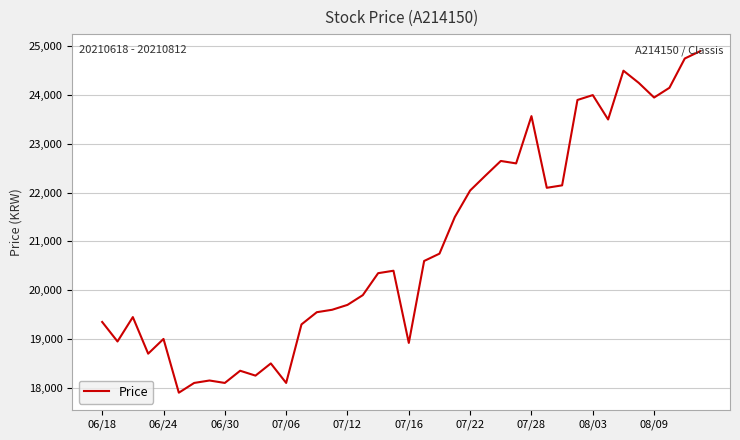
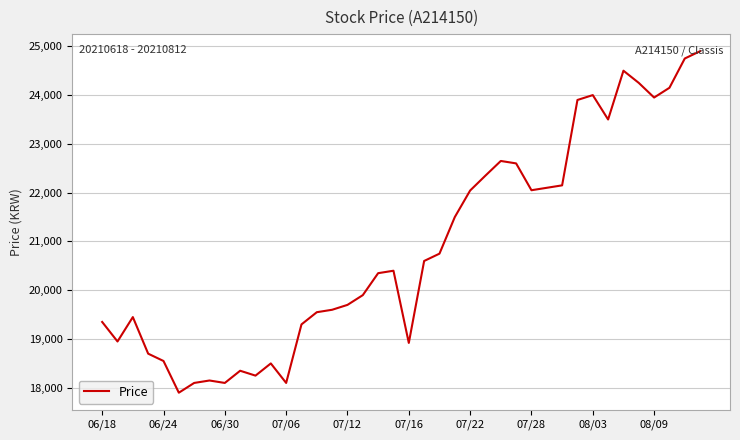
06/24: 19,000 -> 18,600
07/28: 23,600 -> 22,100
